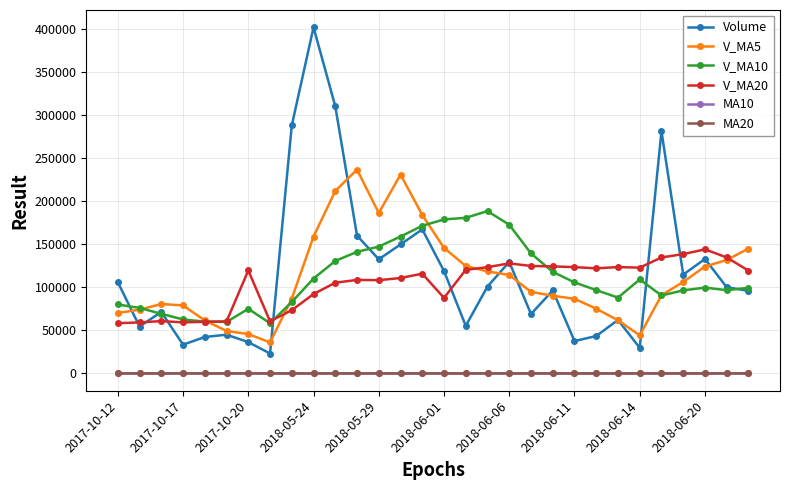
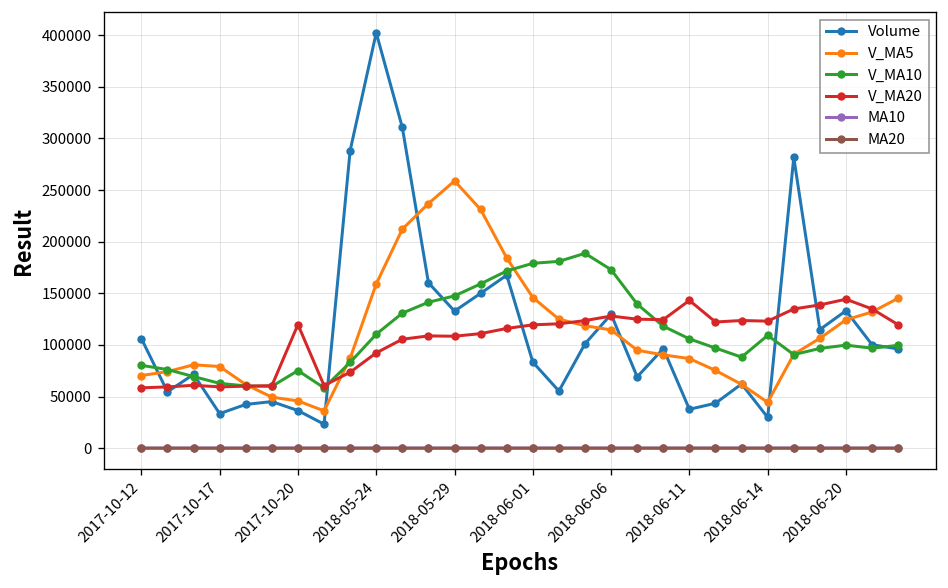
V_MA5, 2018-05-29: 190000 -> 260000
Volume, 2018-06-01: 120000 -> 80000
V_MA20, 2018-06-01: 90000 -> 120000
V_MA20, 2018-06-11: 120000 -> 140000
